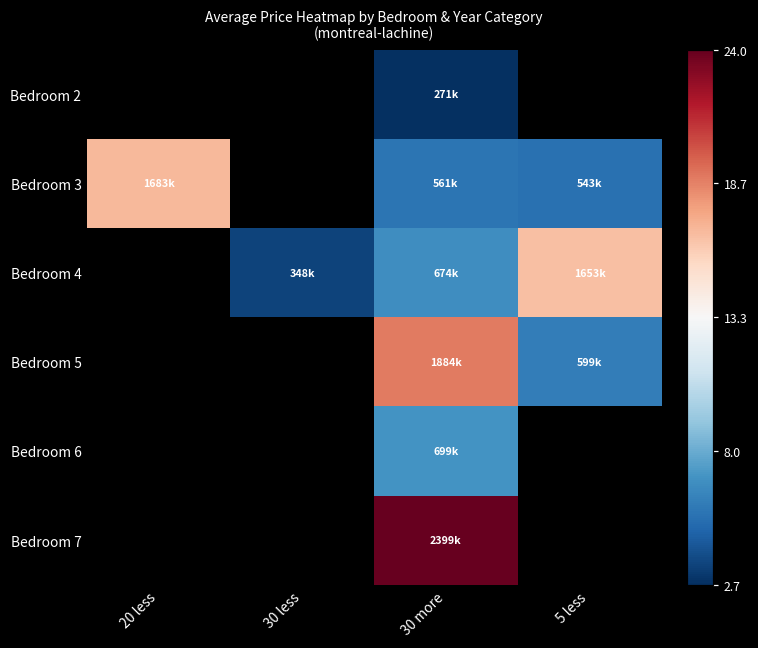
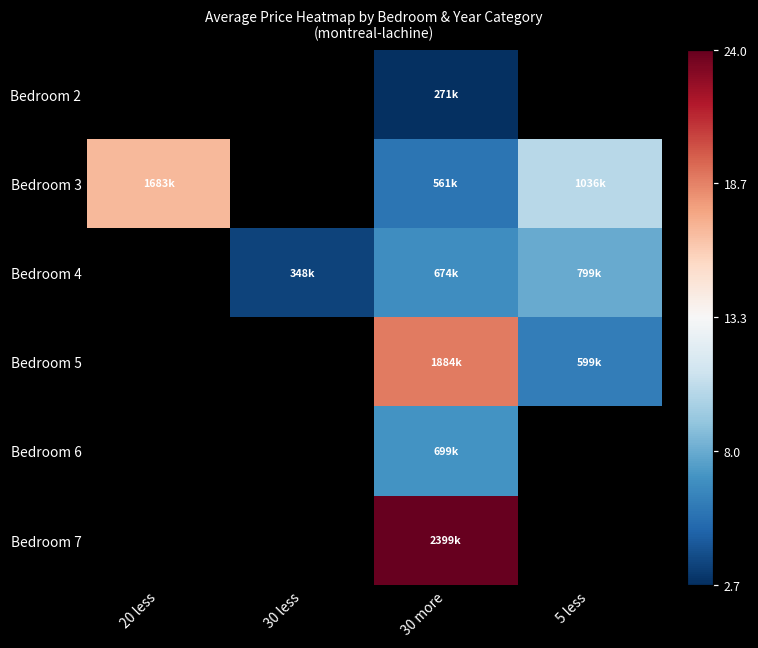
Bedroom 3, 5 less: 543k -> 1036k
Bedroom 4, 5 less: 1653k -> 799k
